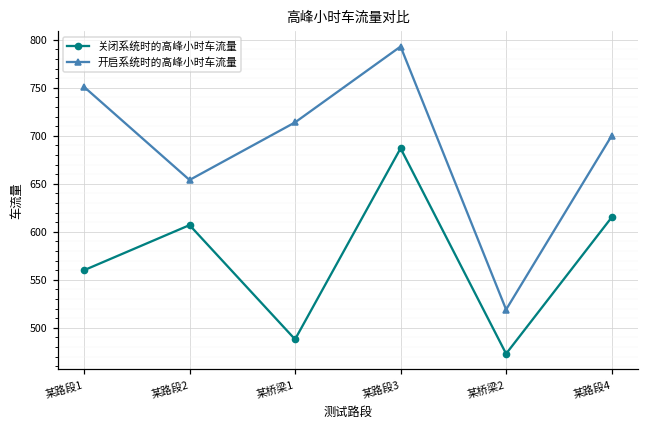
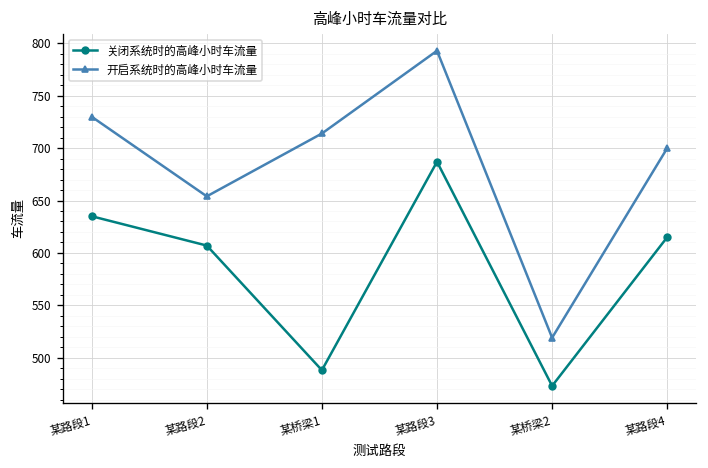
关闭系统时的高峰小时车流量, 某路段1: 560 -> 640
开启系统时的高峰小时车流量, 某路段1: 750 -> 730
